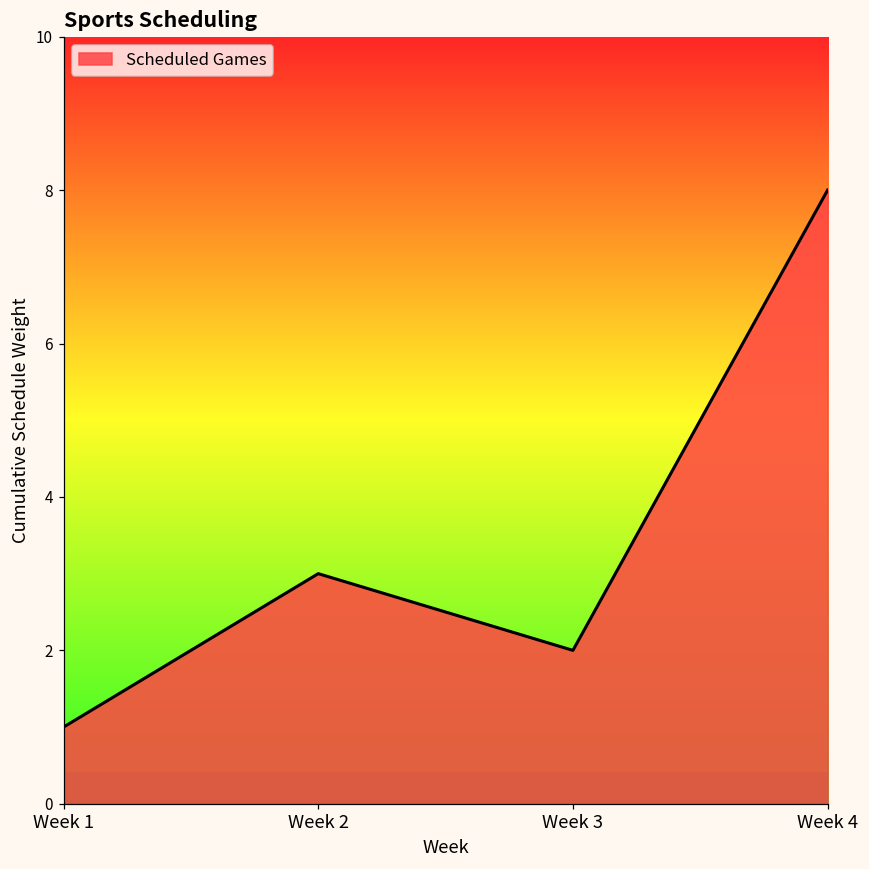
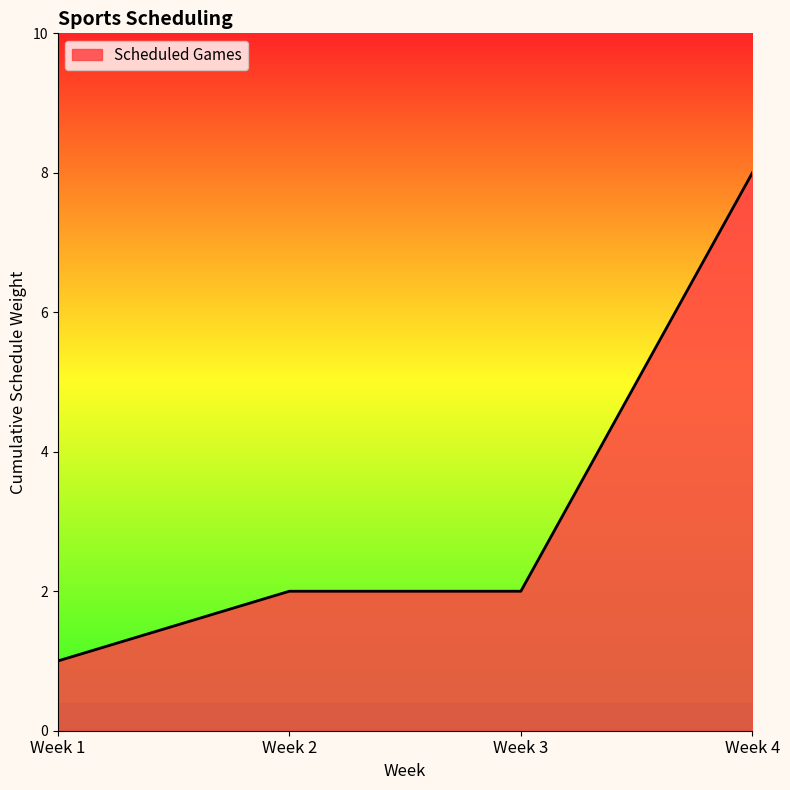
Week 2: 3 -> 2
